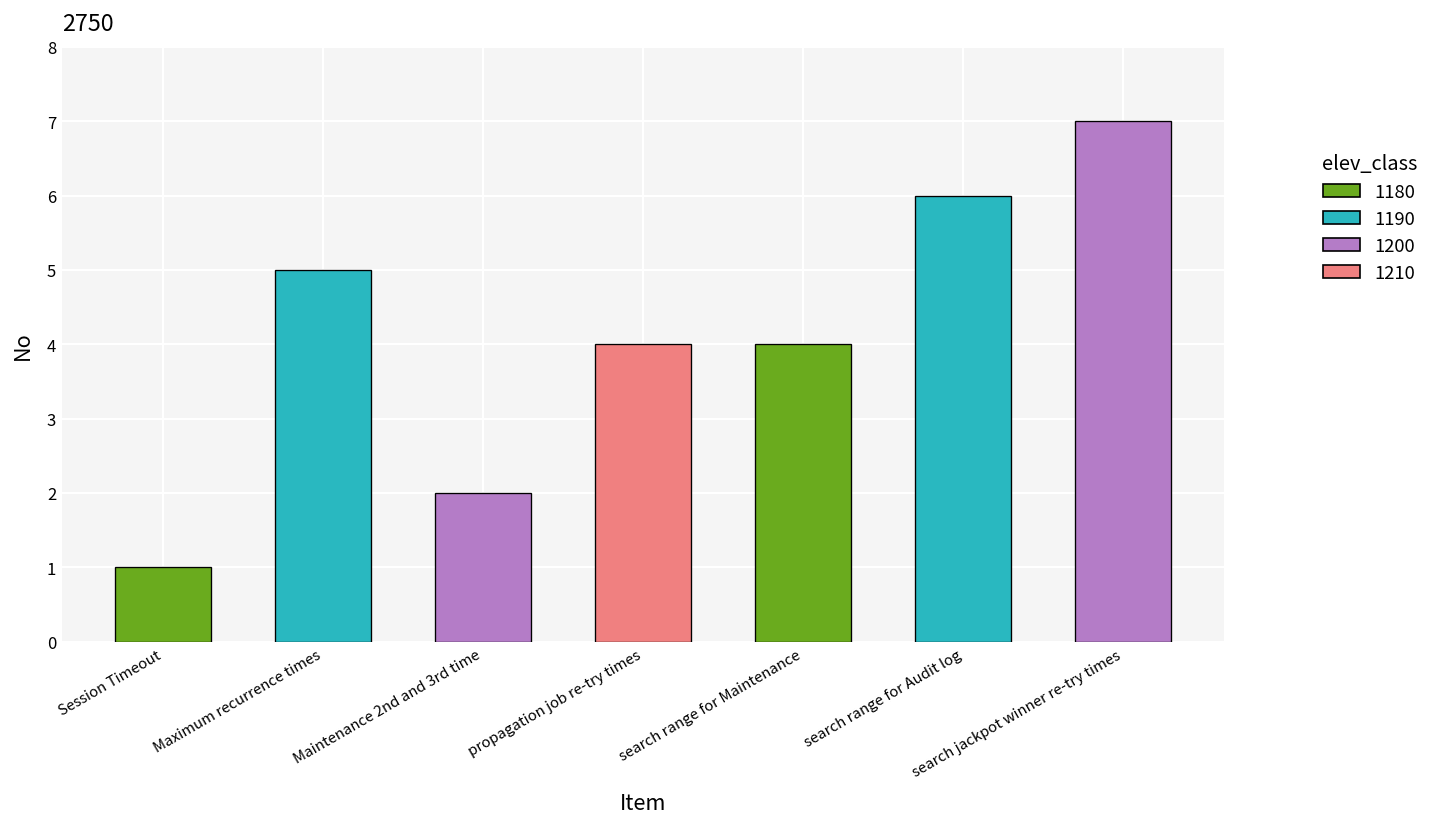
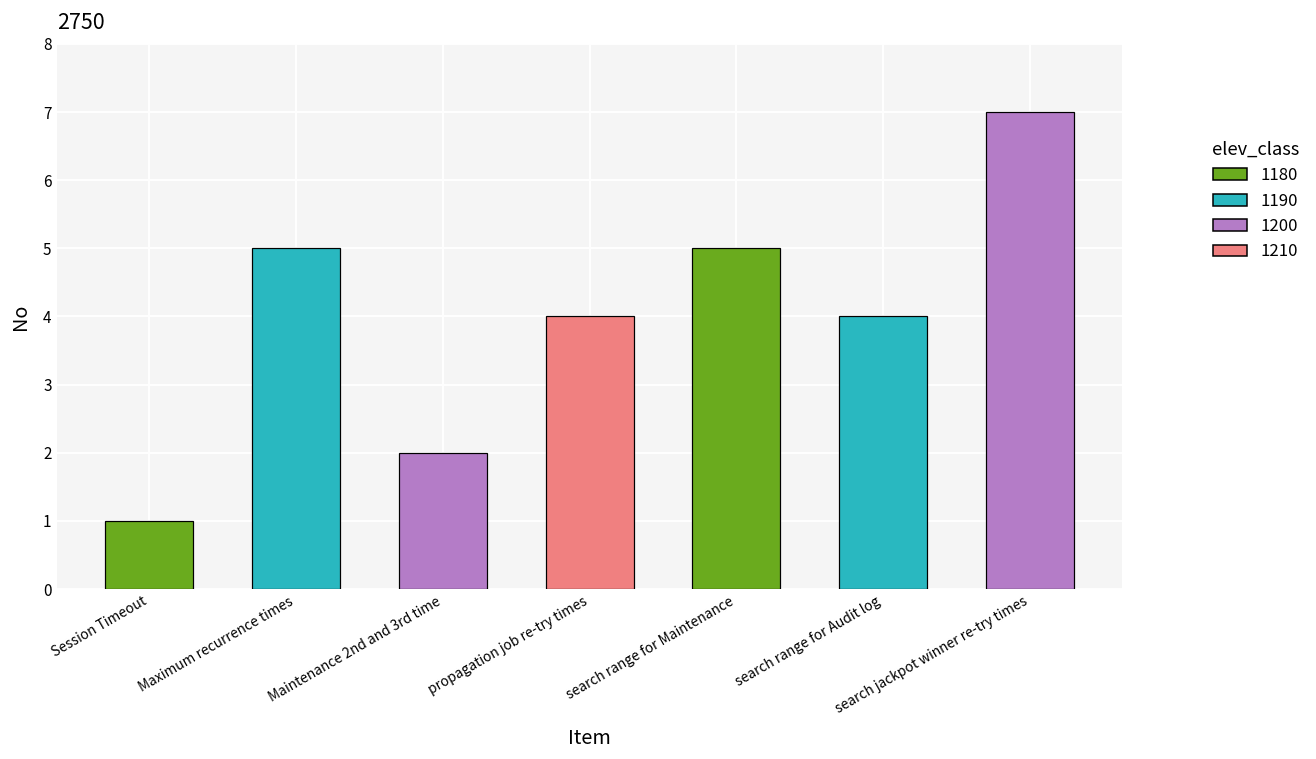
search range for Maintenance: 4 -> 5
search range for Audit log: 6 -> 4
